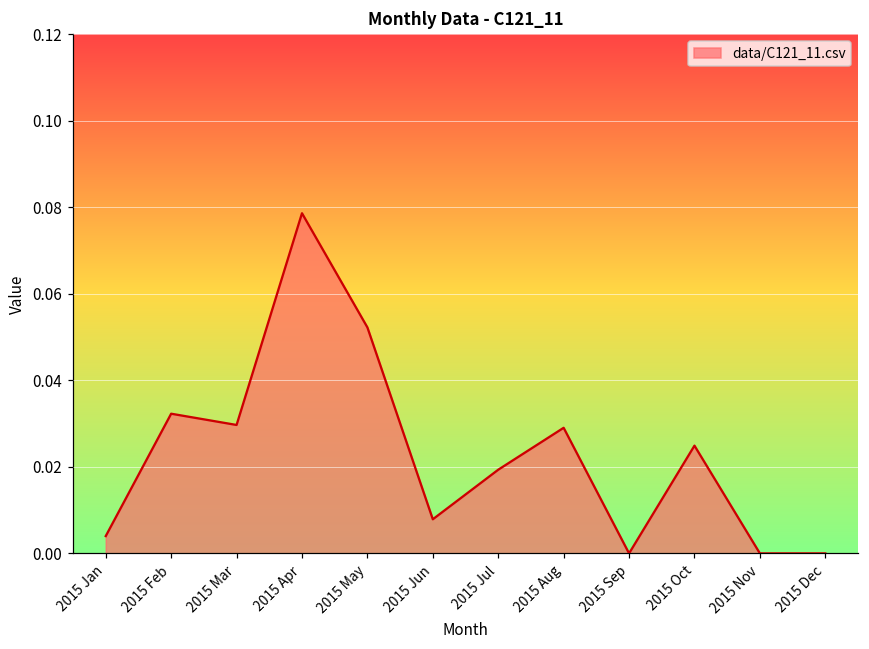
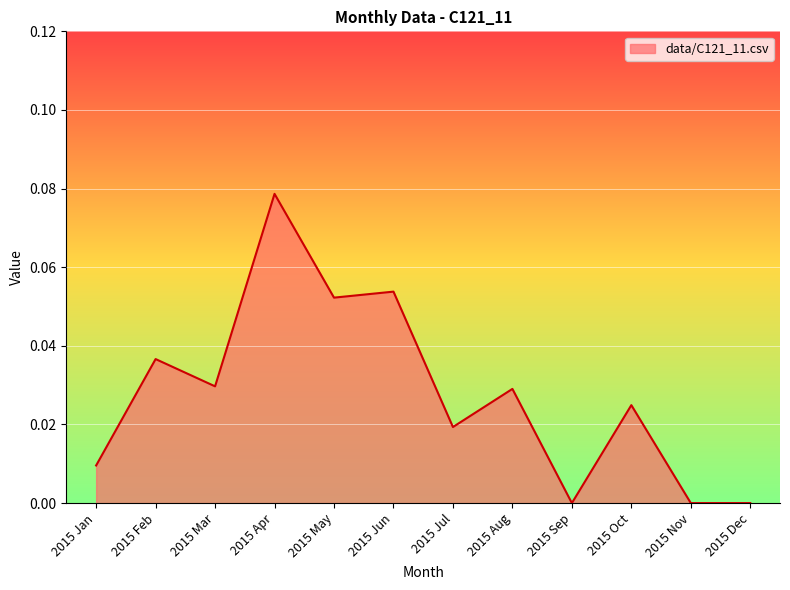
2015 Jan: 0.004 -> 0.010
2015 Feb: 0.032 -> 0.037
2015 Jun: 0.008 -> 0.054
